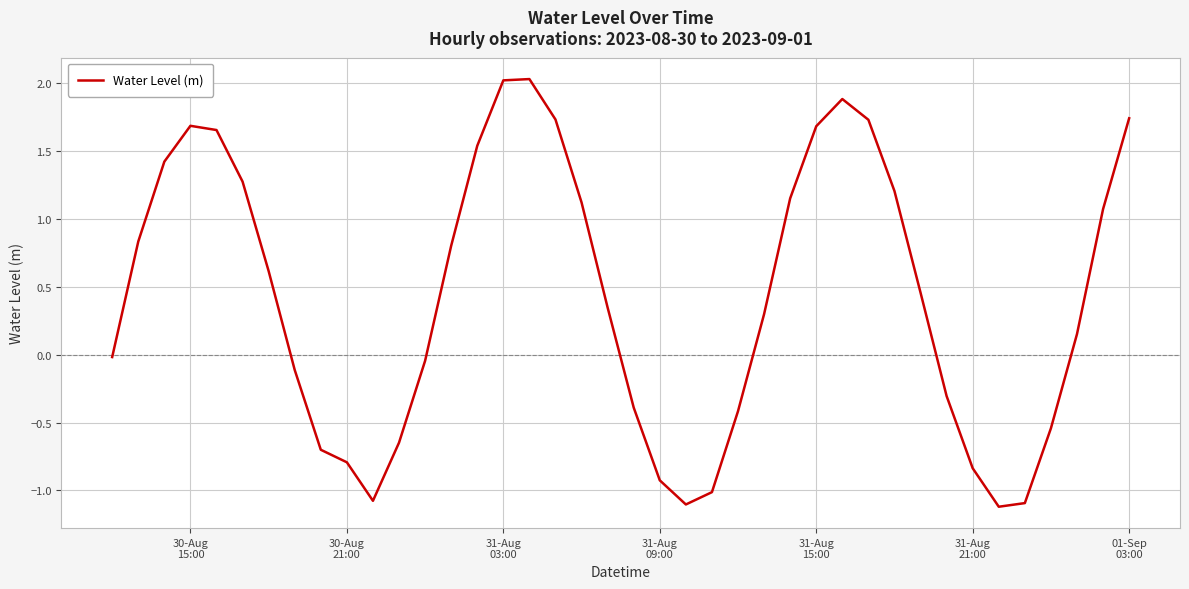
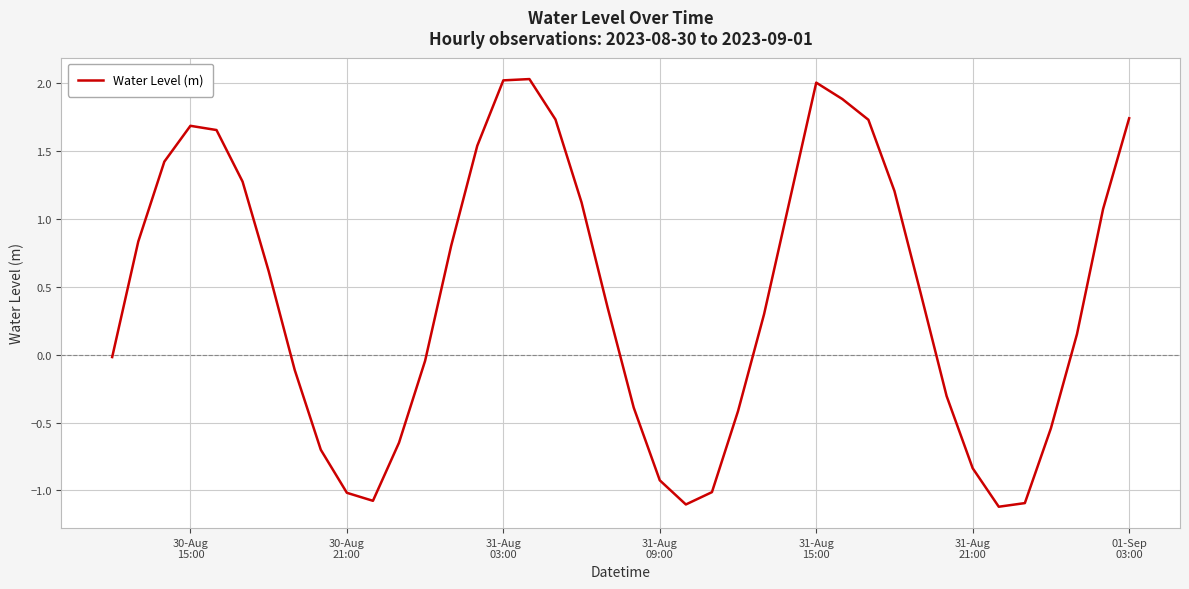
30-Aug 21:00: -0.79 -> -1.02
31-Aug 15:00: 1.68 -> 2.00
